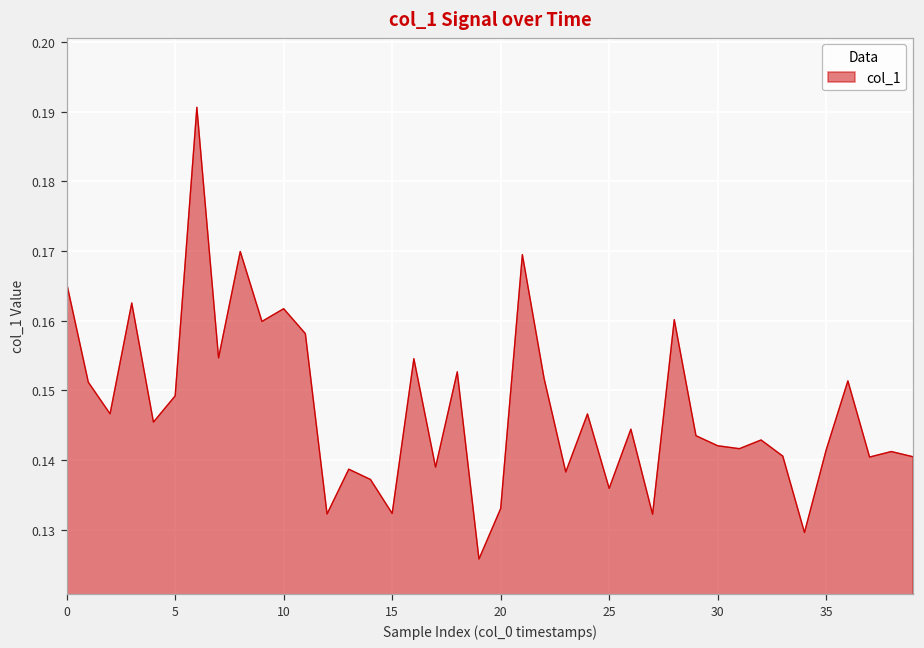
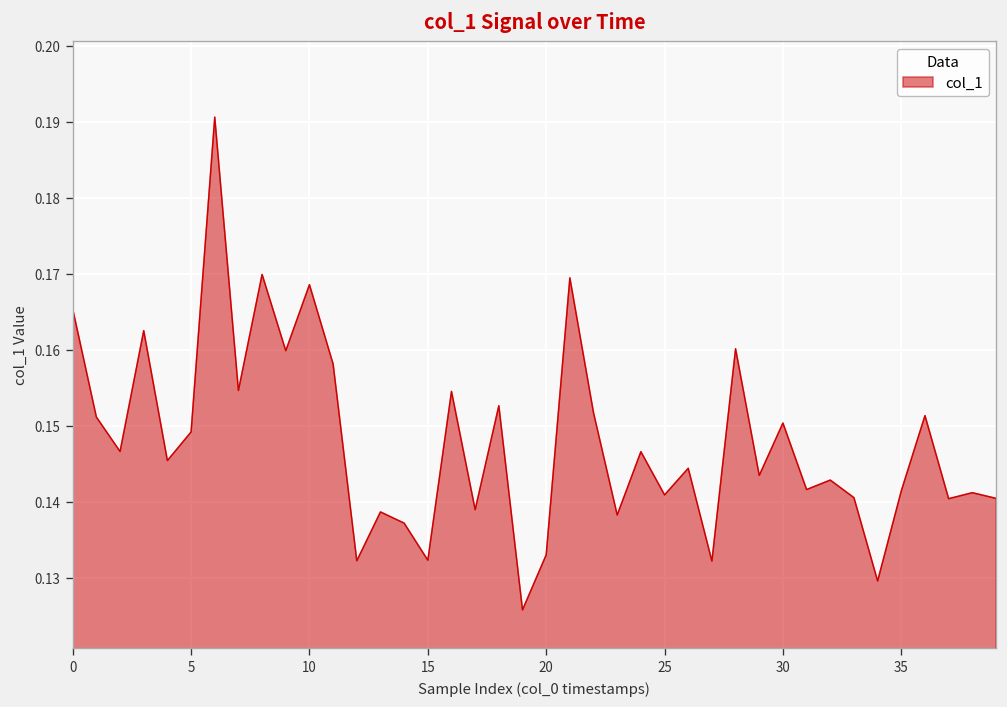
10: 0.162 -> 0.169
25: 0.136 -> 0.141
30: 0.142 -> 0.150
